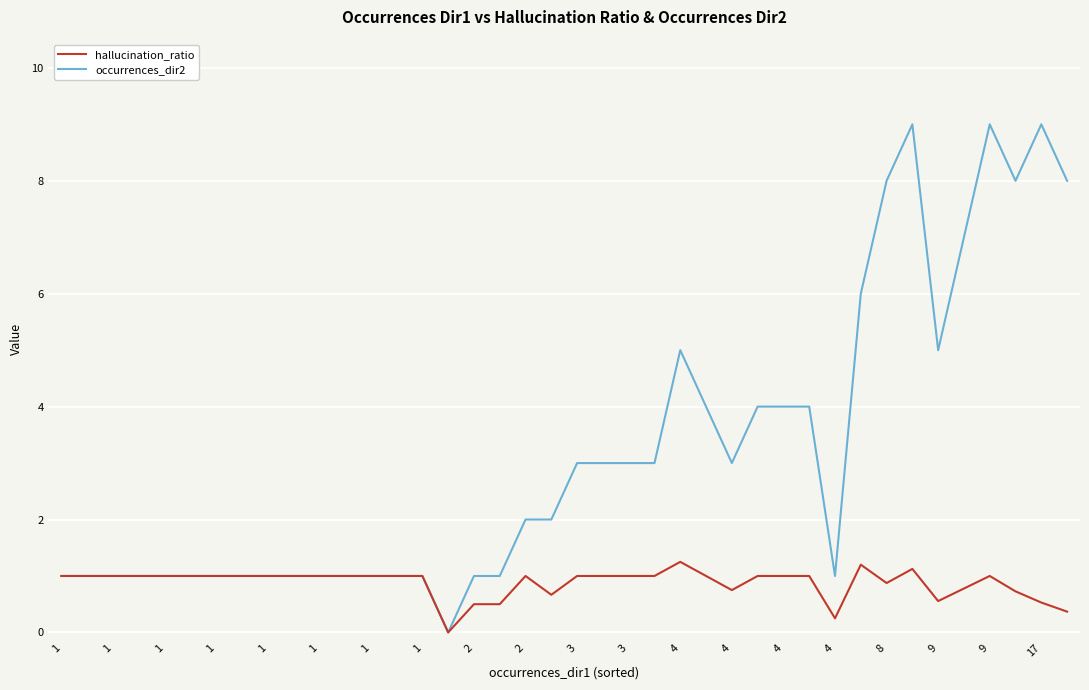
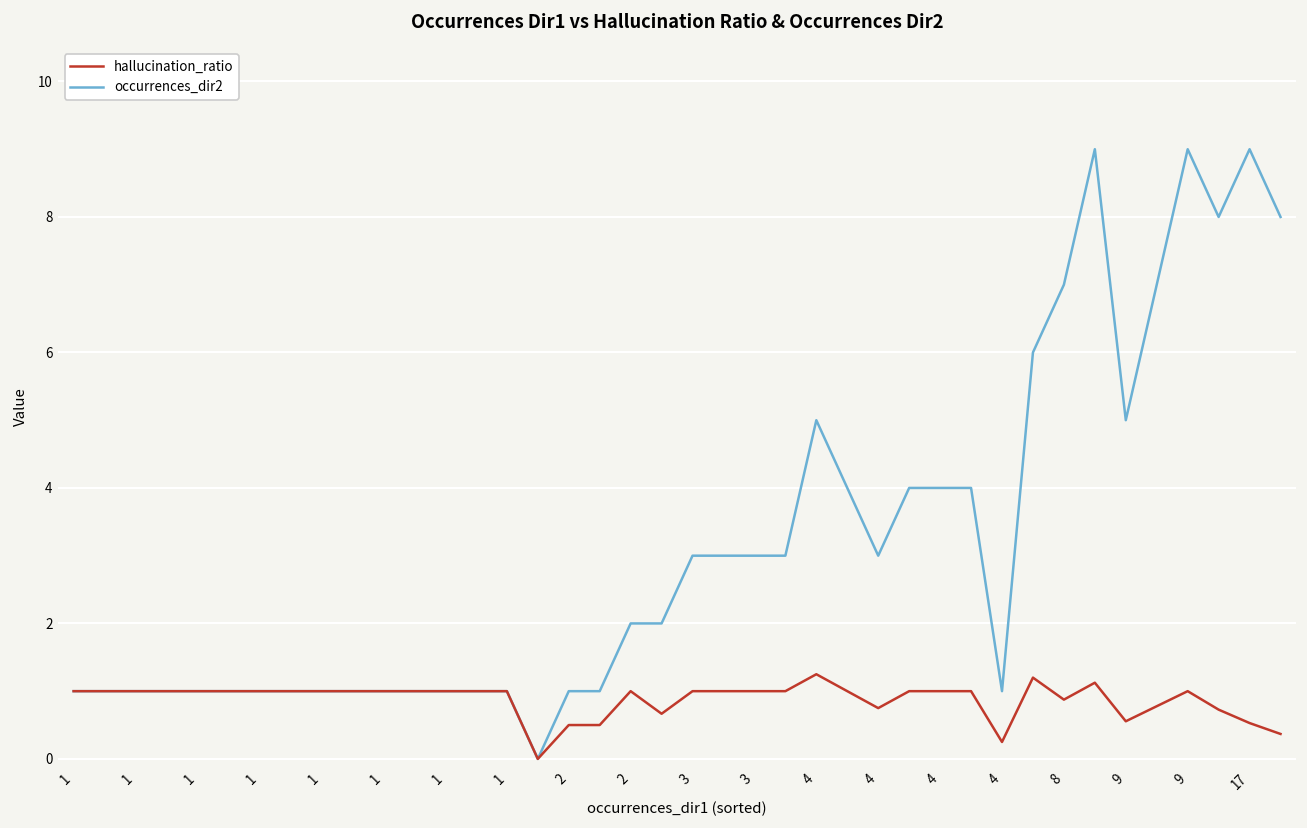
occurrences_dir2, 8: 8 -> 7
